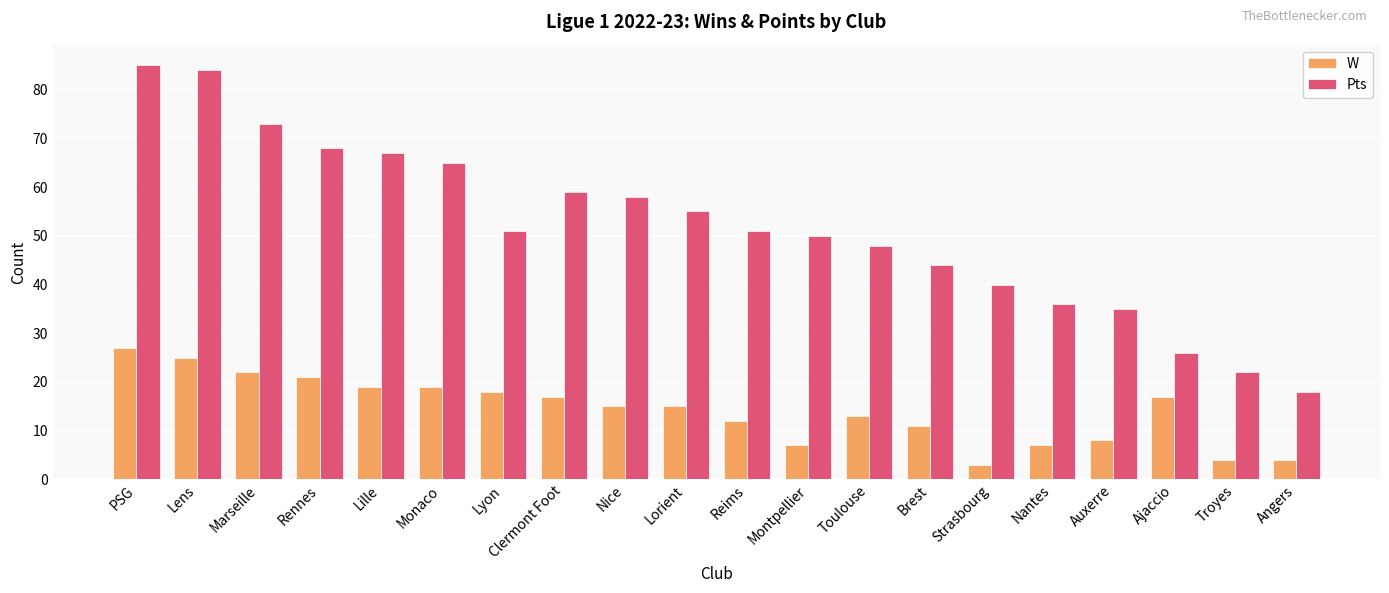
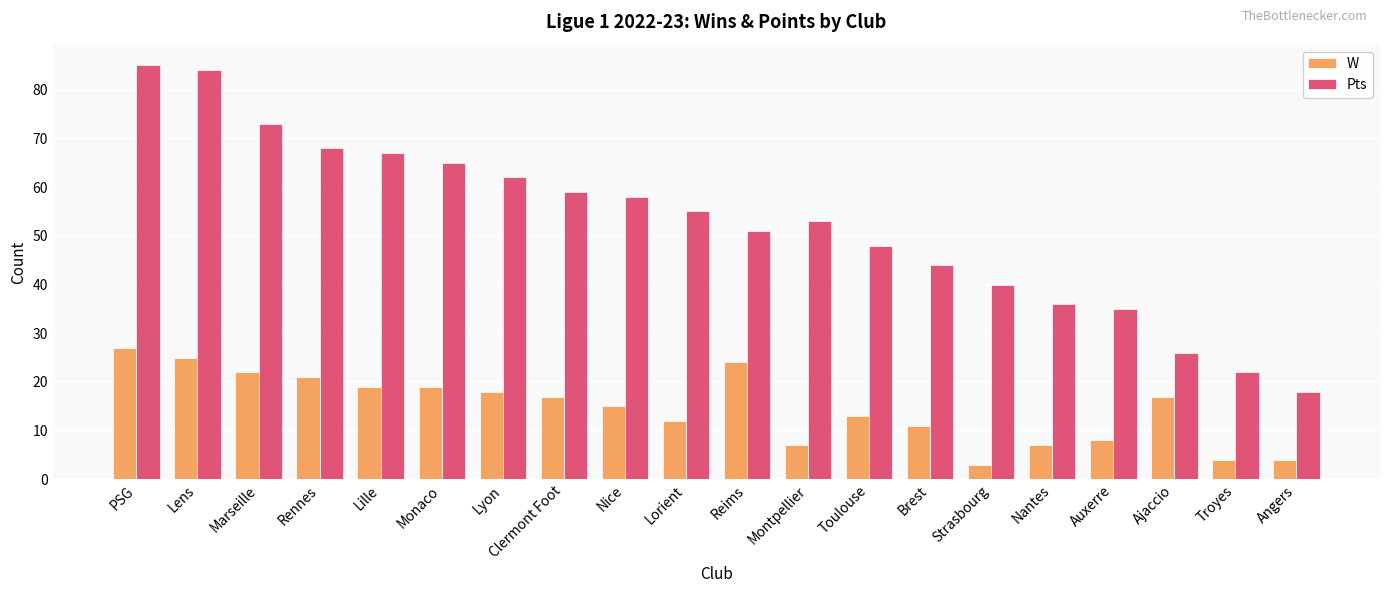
Pts, Lyon: 51 -> 62
W, Lorient: 15 -> 12
W, Reims: 12 -> 24
Pts, Montpellier: 50 -> 53
